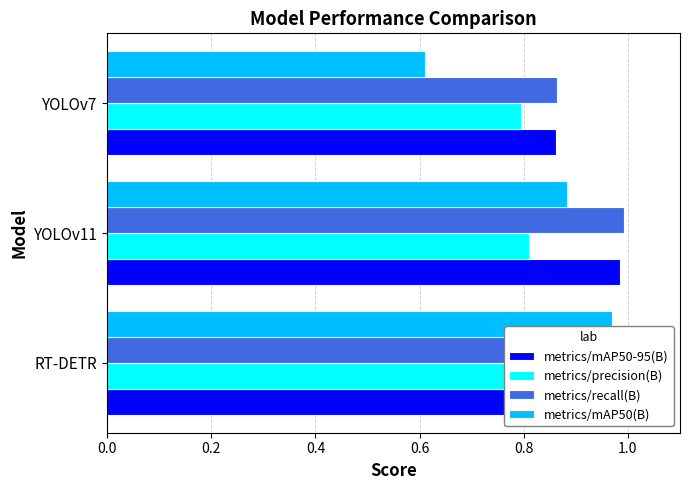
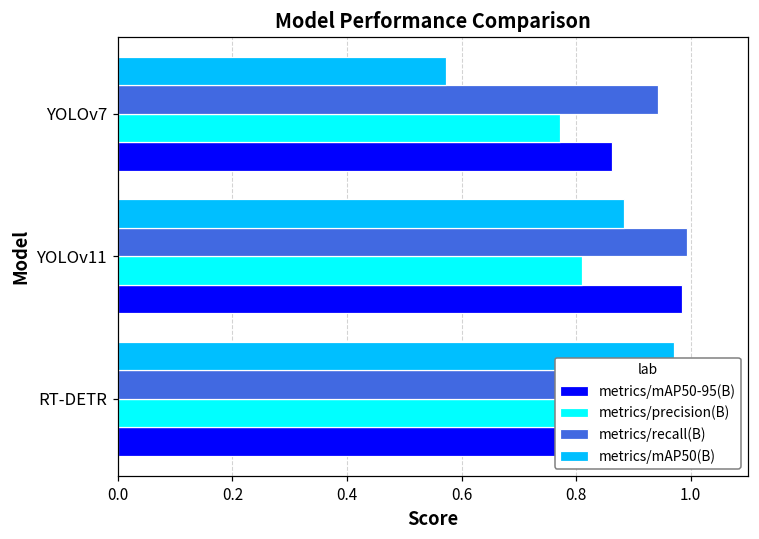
metrics/mAP50(B), YOLOv7: 0.61 -> 0.57
metrics/recall(B), YOLOv7: 0.86 -> 0.94
metrics/precision(B), YOLOv7: 0.79 -> 0.77
